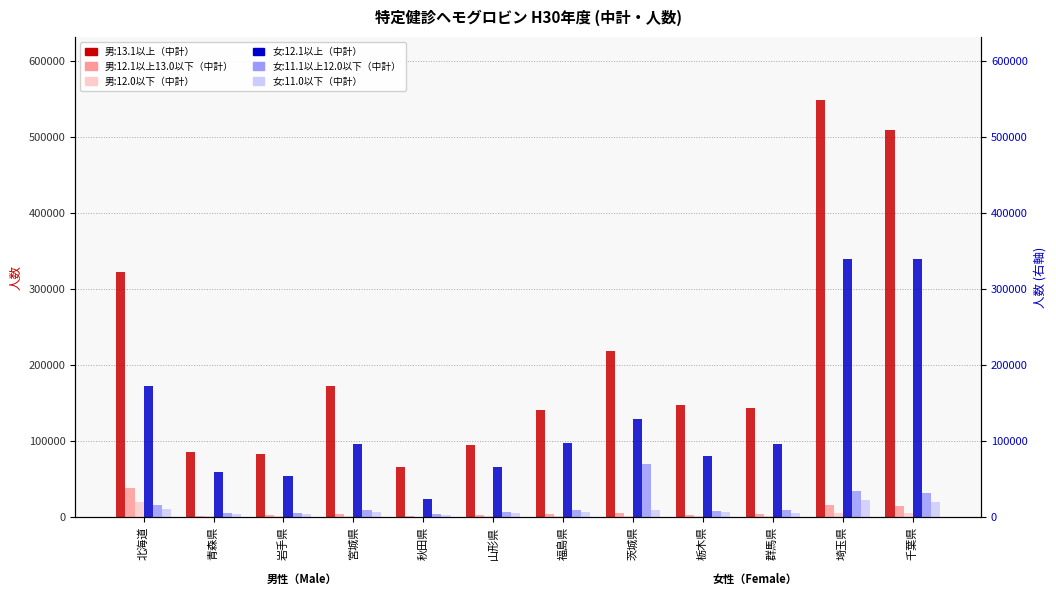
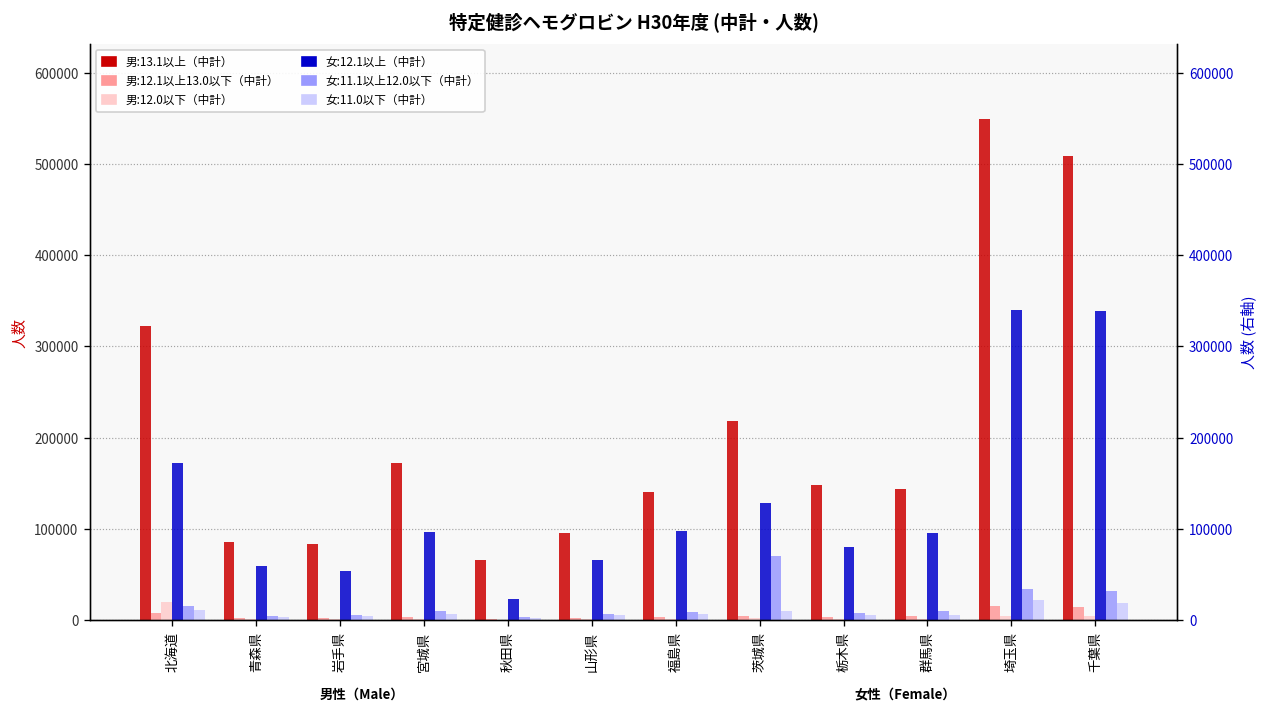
男:12.1以上13.0以下（中計）, 北海道: 40000 -> 10000
